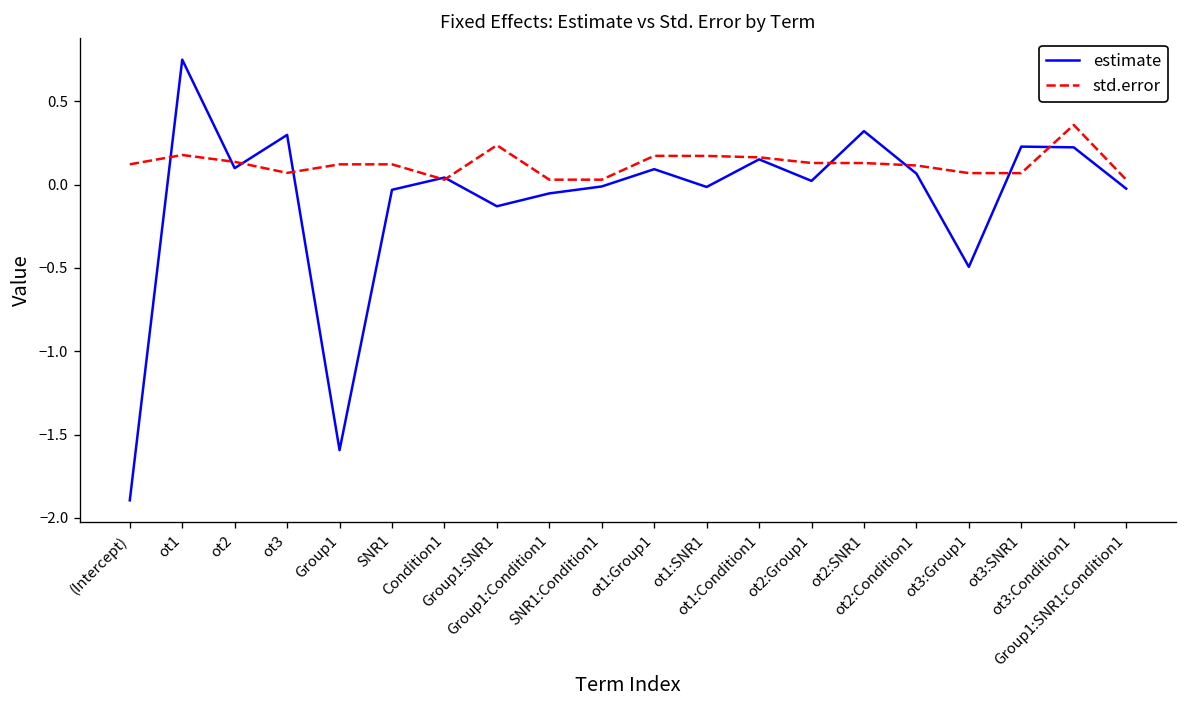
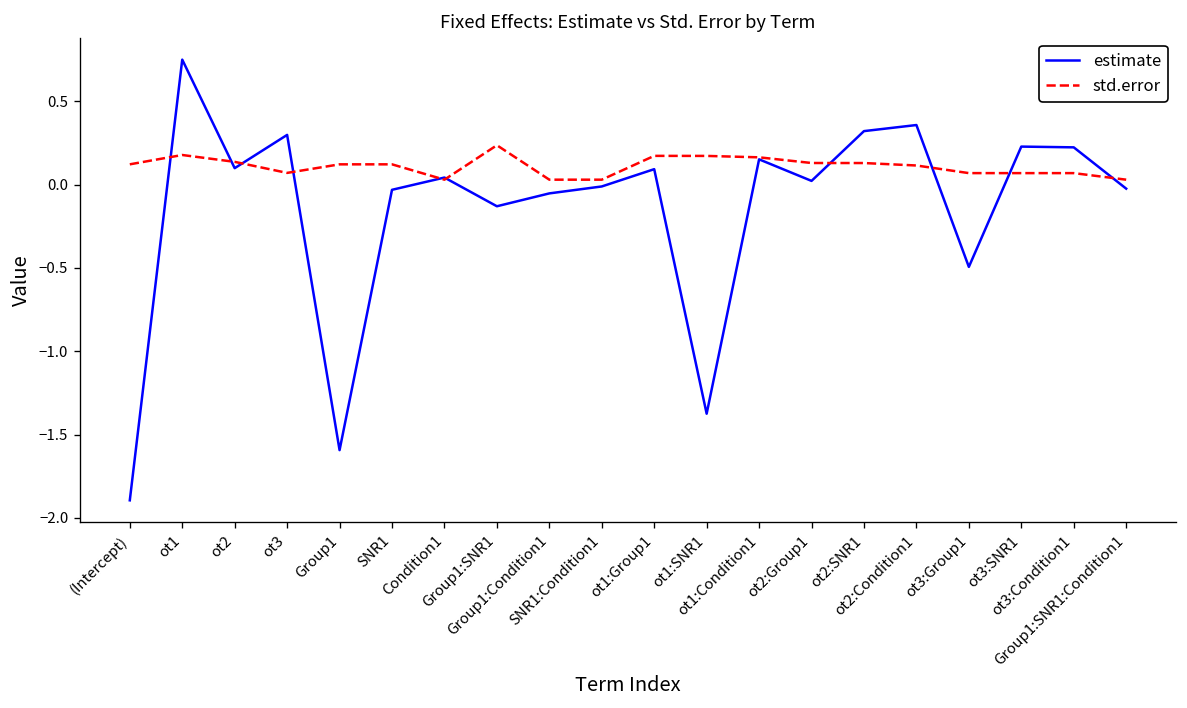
estimate, ot1:SNR1: -0.01 -> -1.38
estimate, ot2:Condition1: 0.07 -> 0.36
std.error, ot3:Condition1: 0.36 -> 0.07
